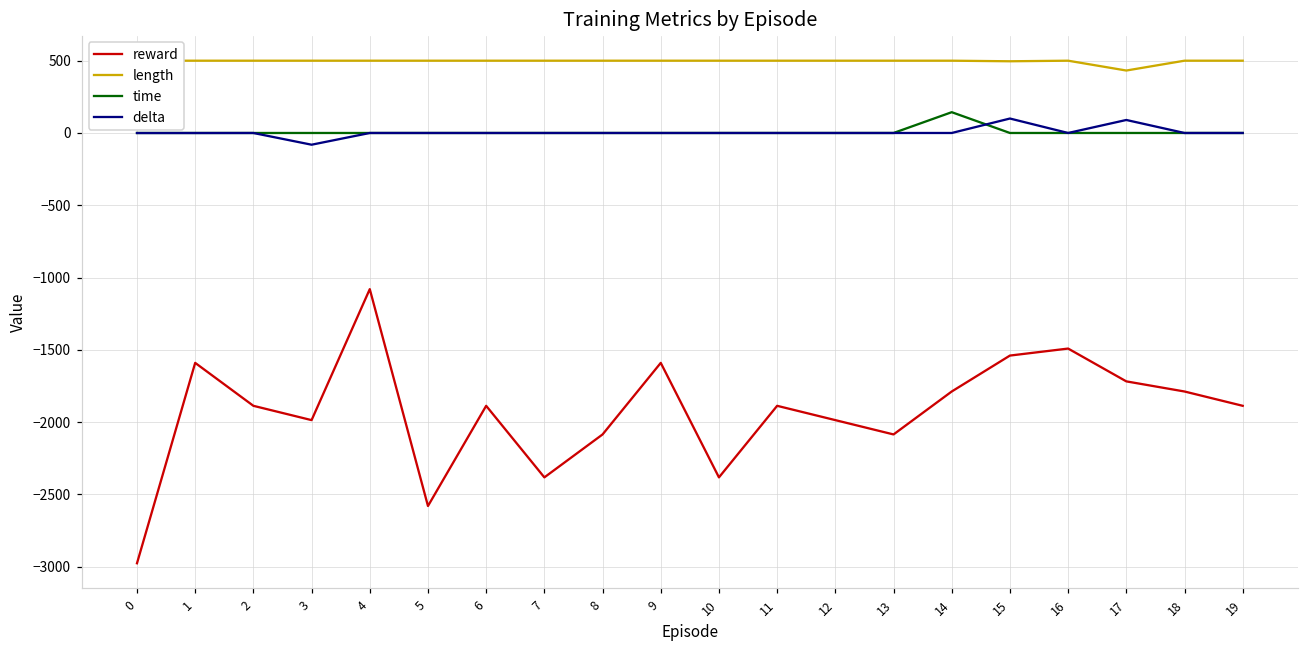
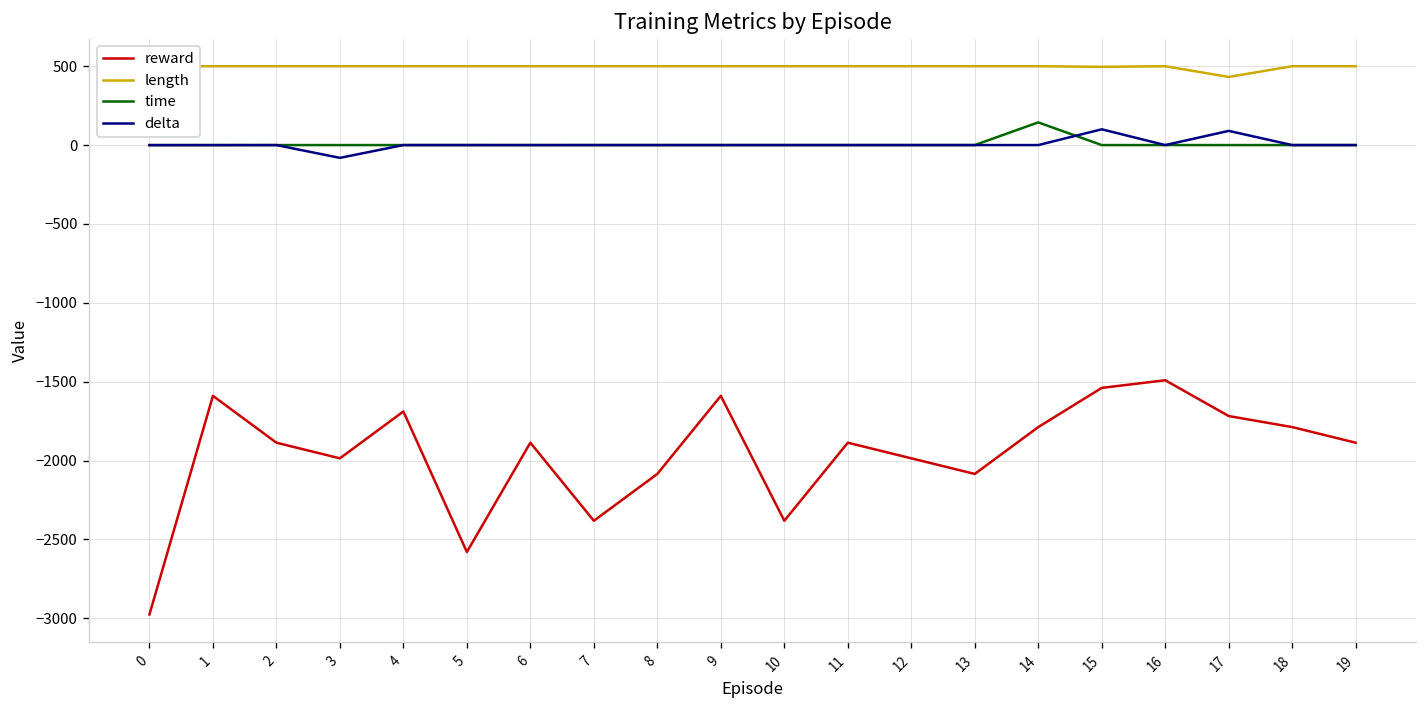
reward, 4: -1080 -> -1690
